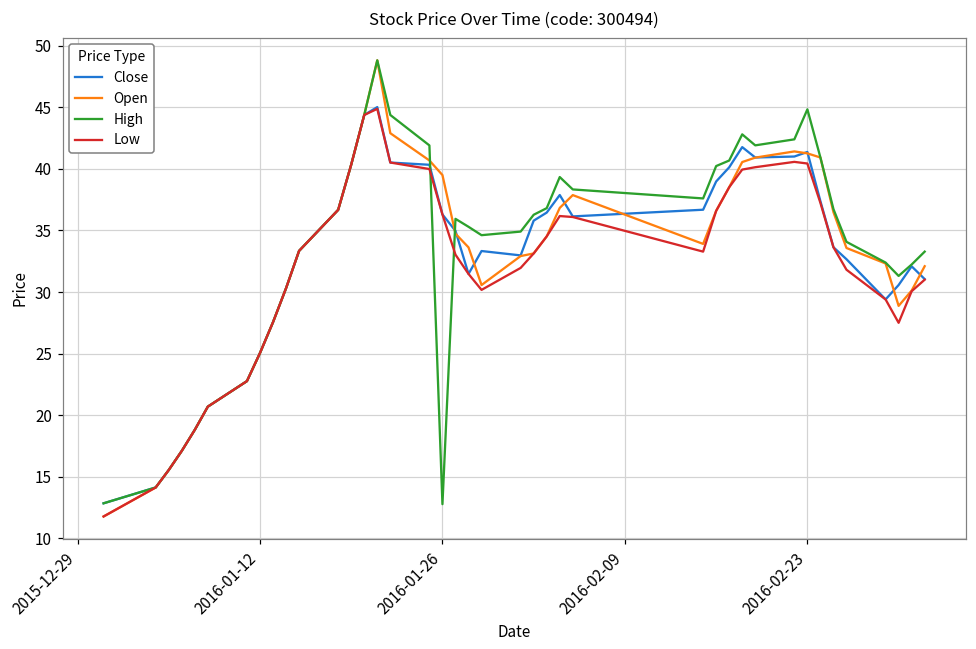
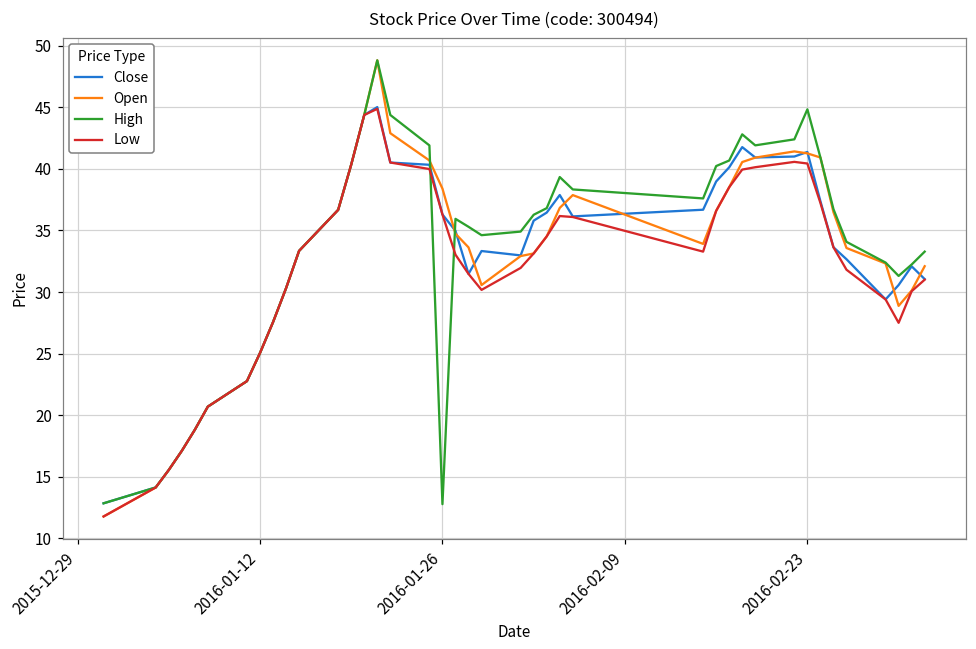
Open, 2016-01-26: 39.5 -> 38.4
